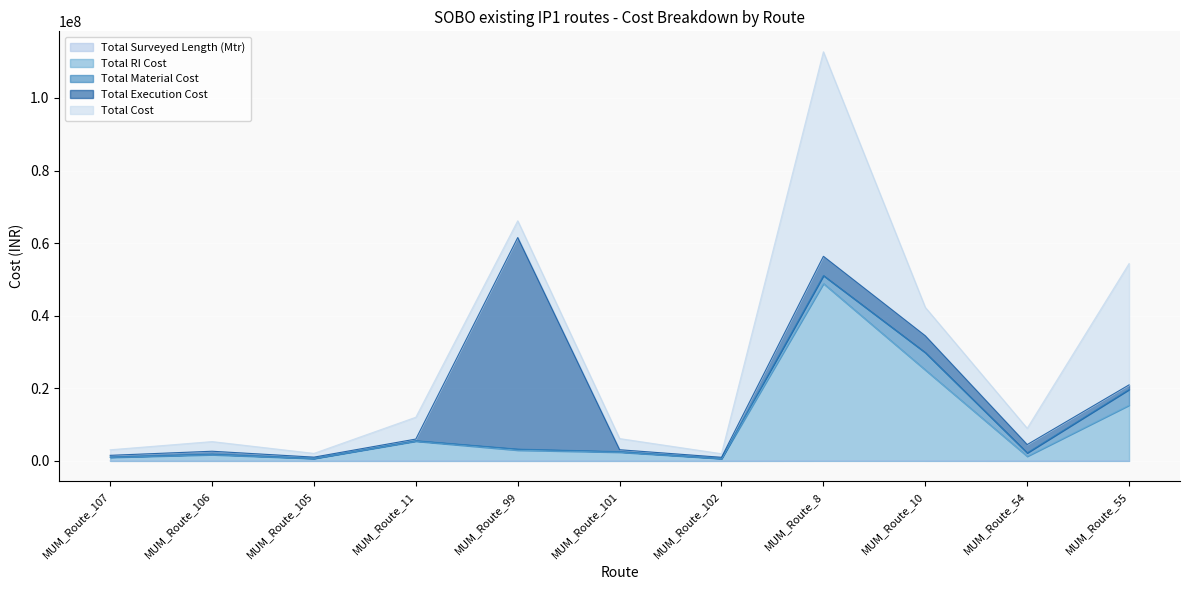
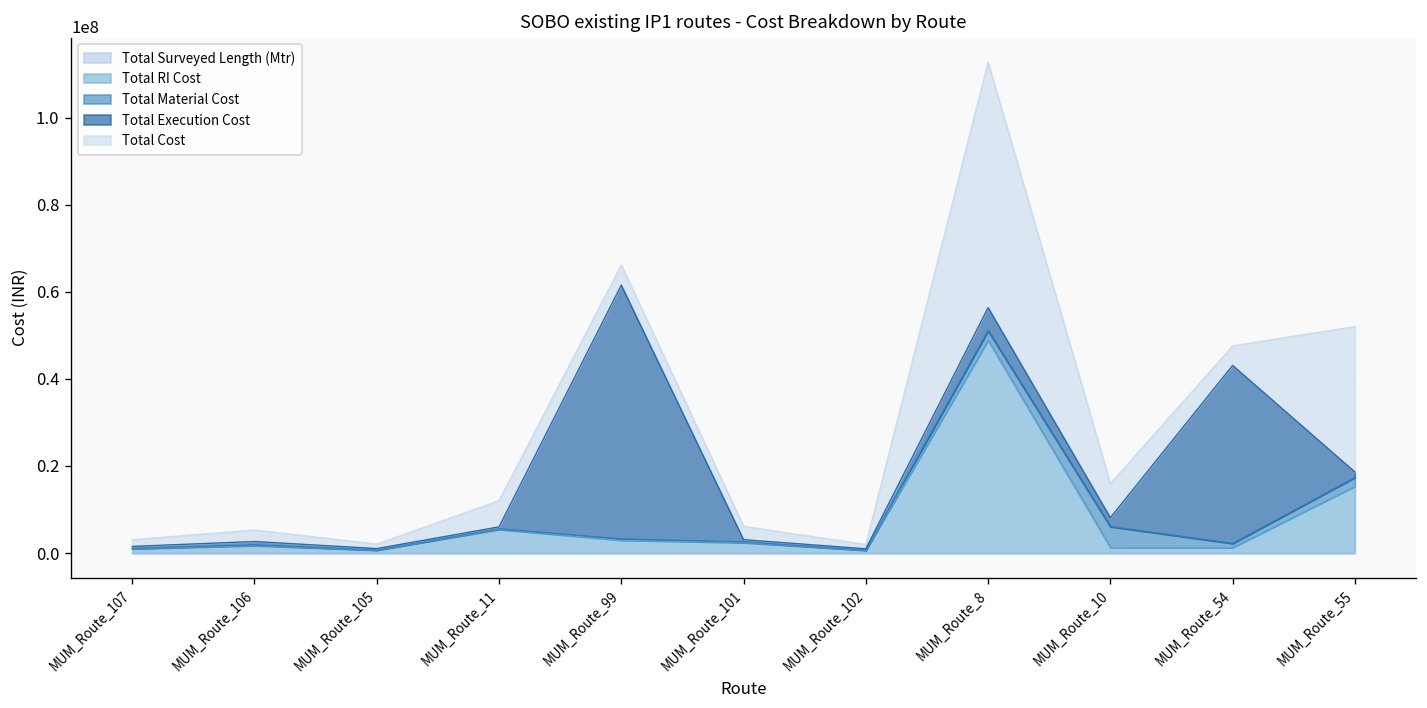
Total RI Cost, MUM_Route_10: 25000000 -> 1000000
Total Execution Cost, MUM_Route_10: 5000000 -> 2000000
Total Execution Cost, MUM_Route_54: 2000000 -> 41000000
Total Material Cost, MUM_Route_55: 4000000 -> 2000000
